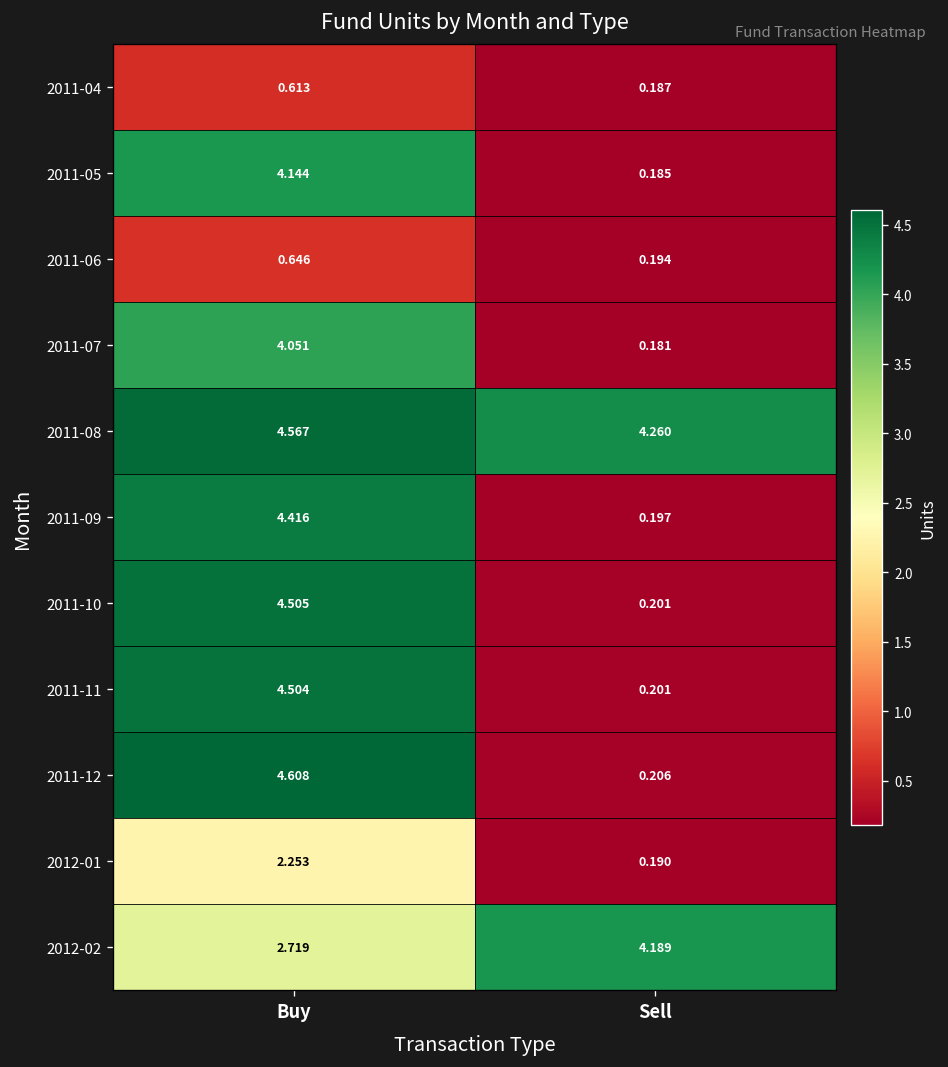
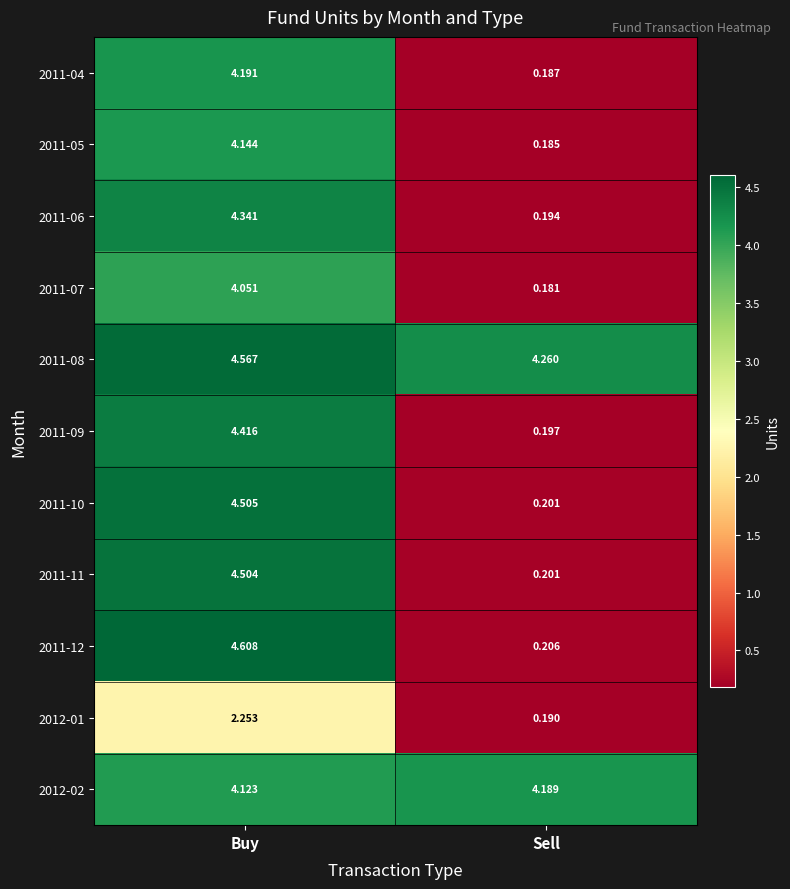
2011-04, Buy: 0.613 -> 4.191
2011-06, Buy: 0.646 -> 4.341
2012-02, Buy: 2.719 -> 4.123
